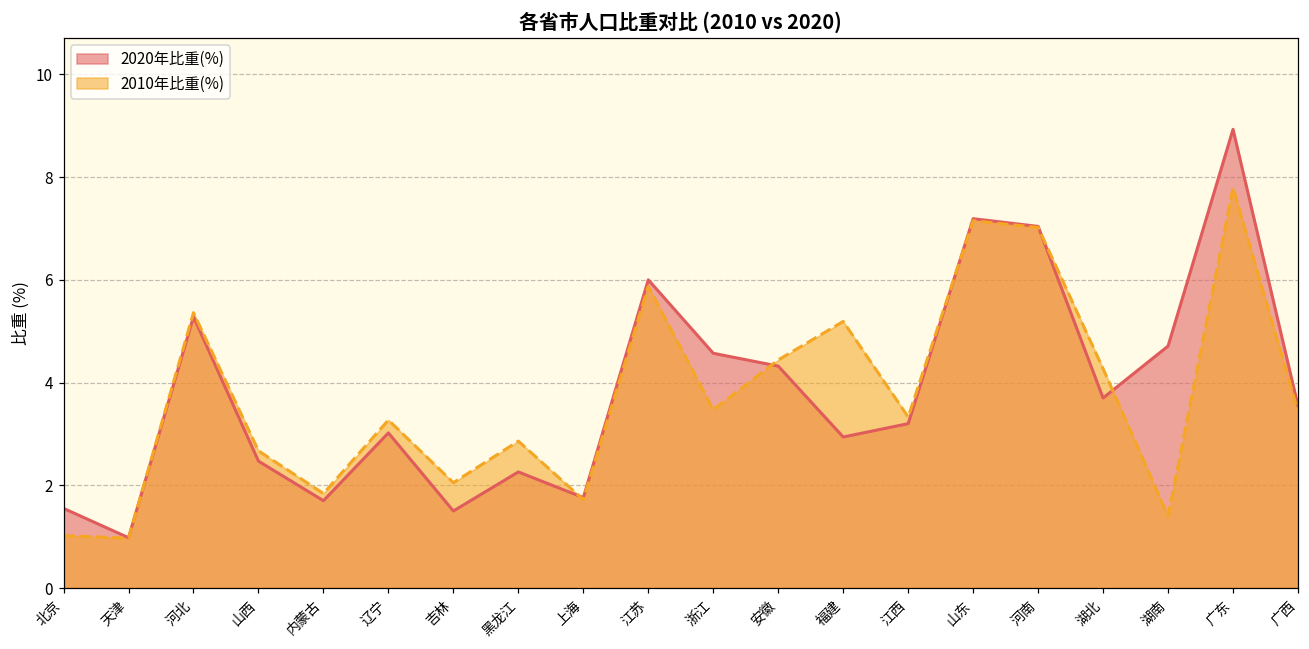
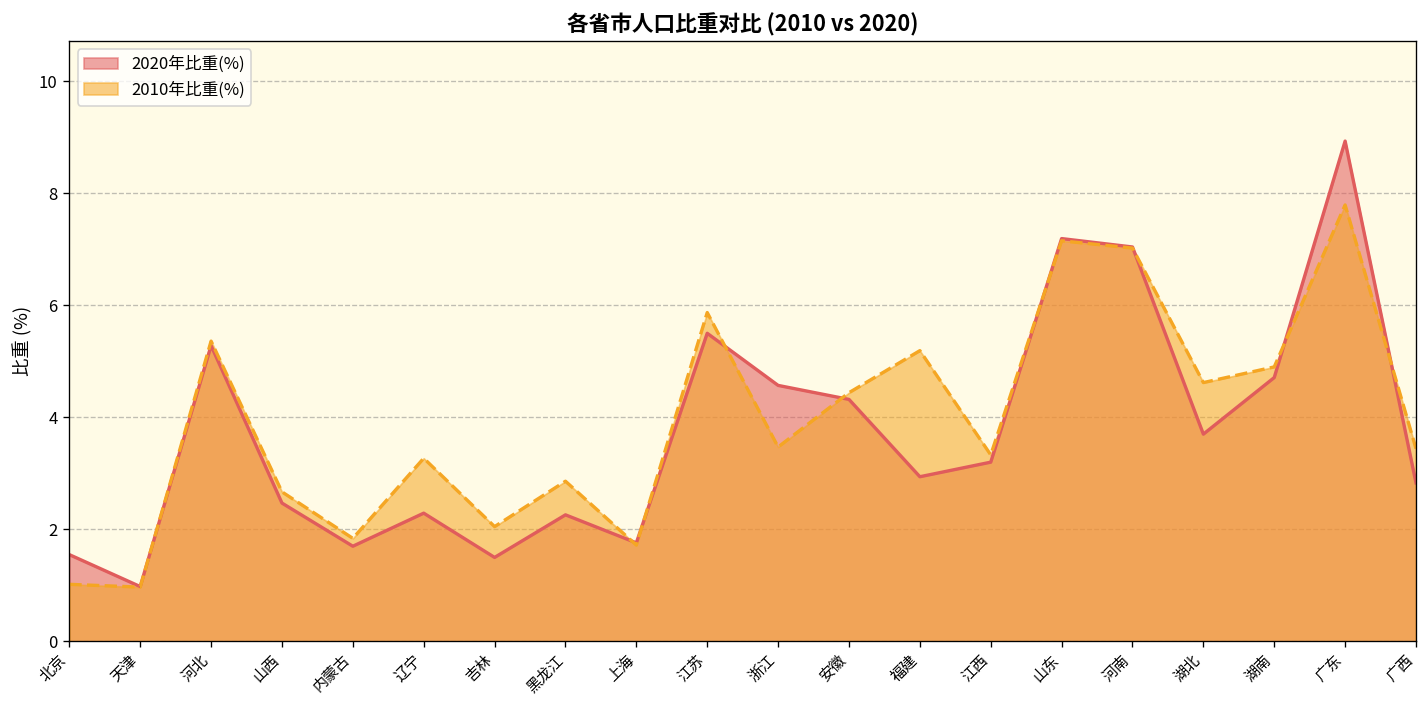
2020年比重(%), 辽宁: 3.0 -> 2.3
2020年比重(%), 江苏: 6.0 -> 5.5
2010年比重(%), 湖北: 4.3 -> 4.6
2010年比重(%), 湖南: 1.4 -> 4.9
2020年比重(%), 广西: 3.6 -> 2.8
